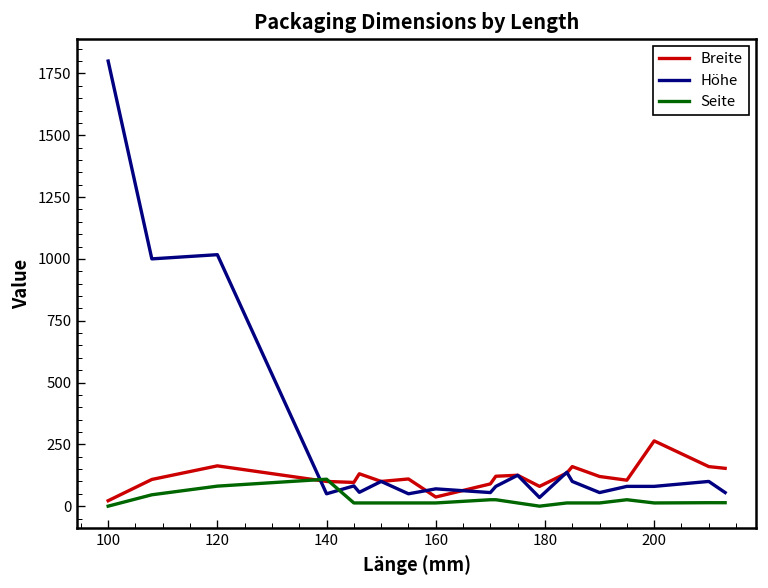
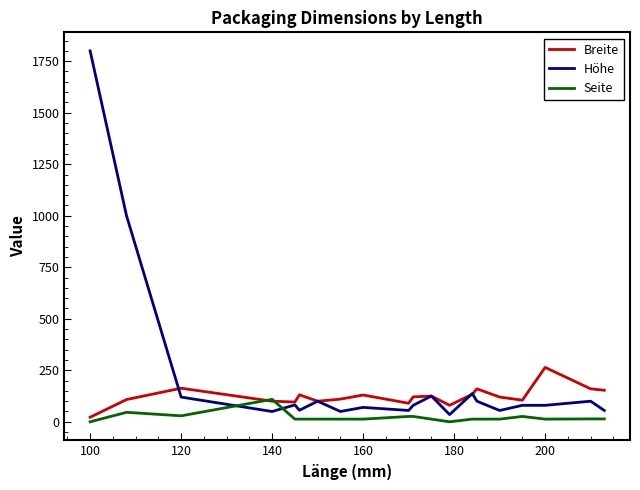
Höhe, 120: 1020 -> 120
Seite, 120: 80 -> 30
Breite, 160: 40 -> 130
